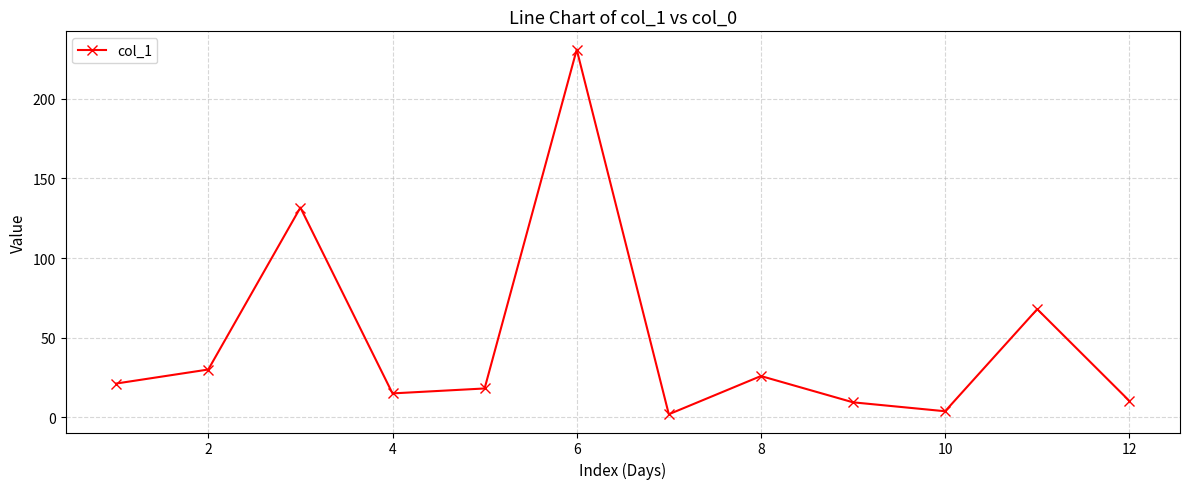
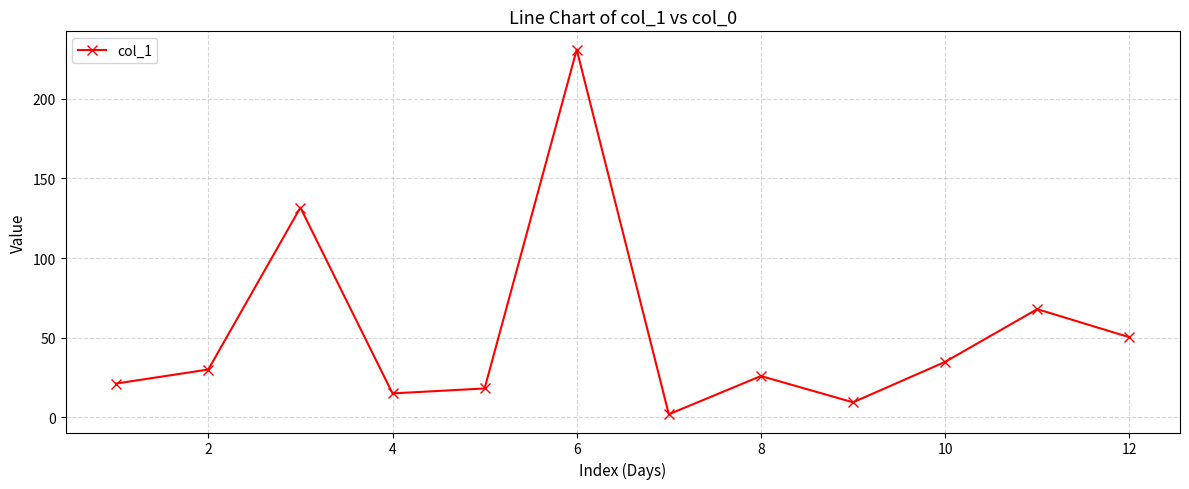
10: 4 -> 35
12: 10 -> 50
